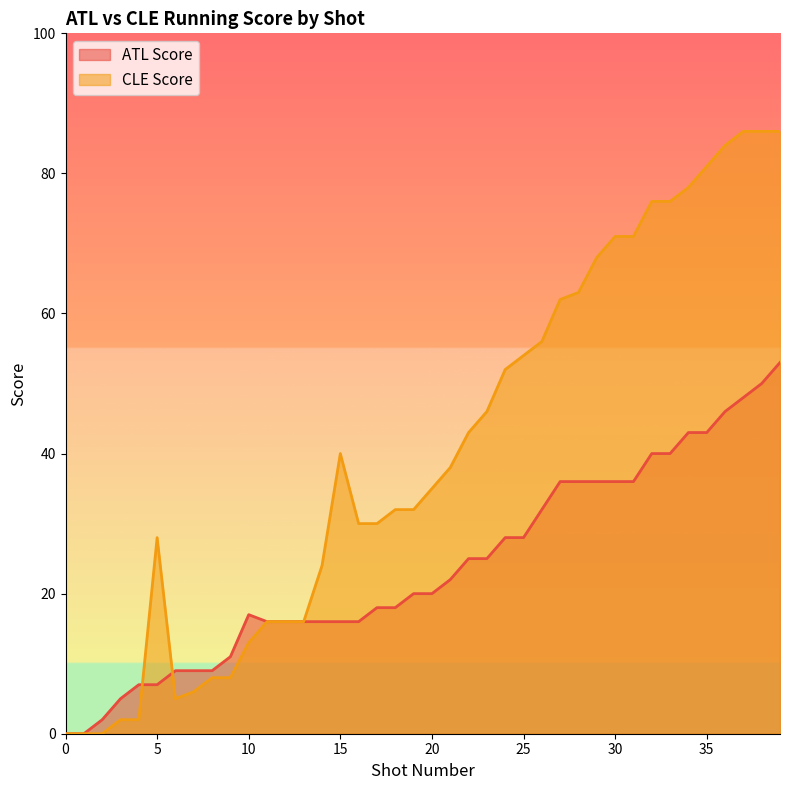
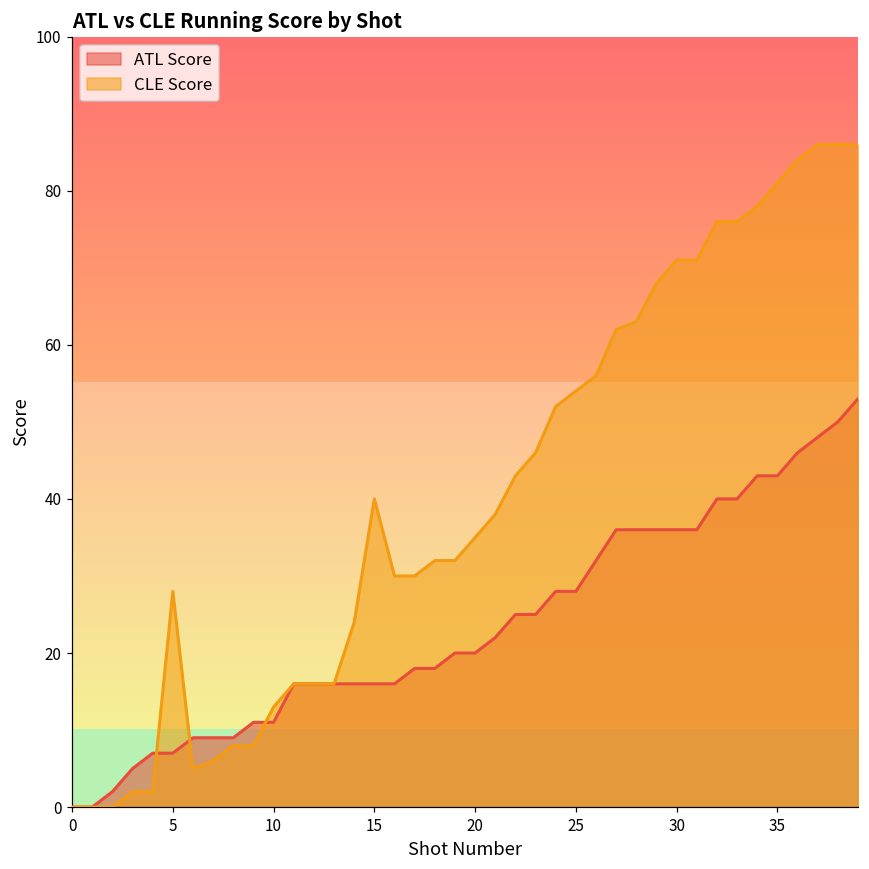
ATL Score, 10: 17 -> 11
